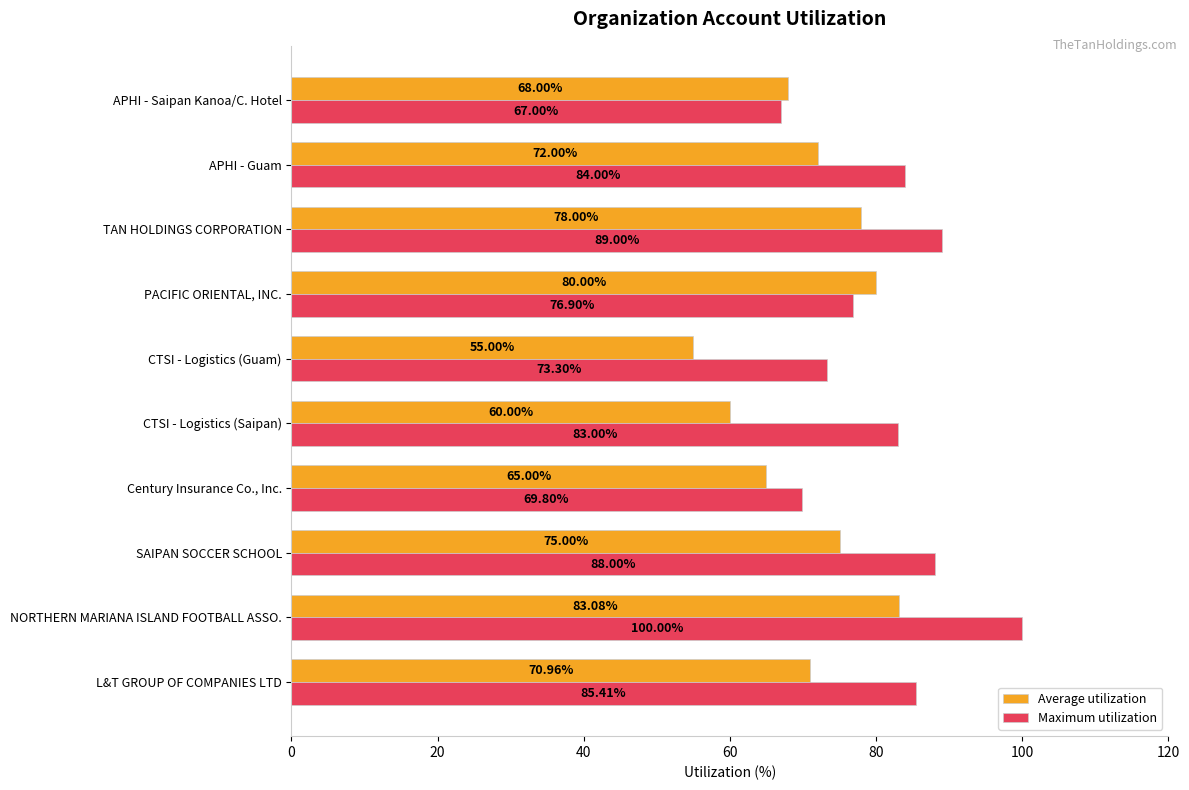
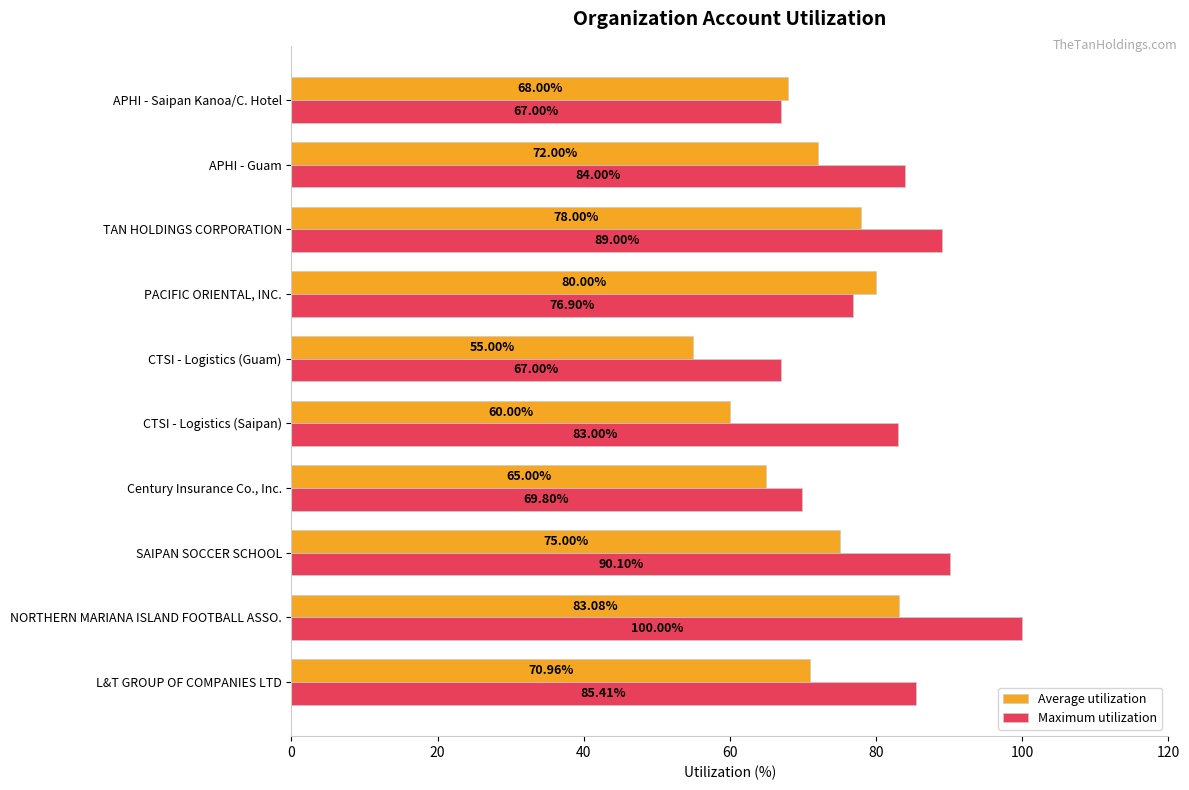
Maximum utilization, CTSI - Logistics (Guam): 73.30% -> 67.00%
Maximum utilization, SAIPAN SOCCER SCHOOL: 88.00% -> 90.10%
